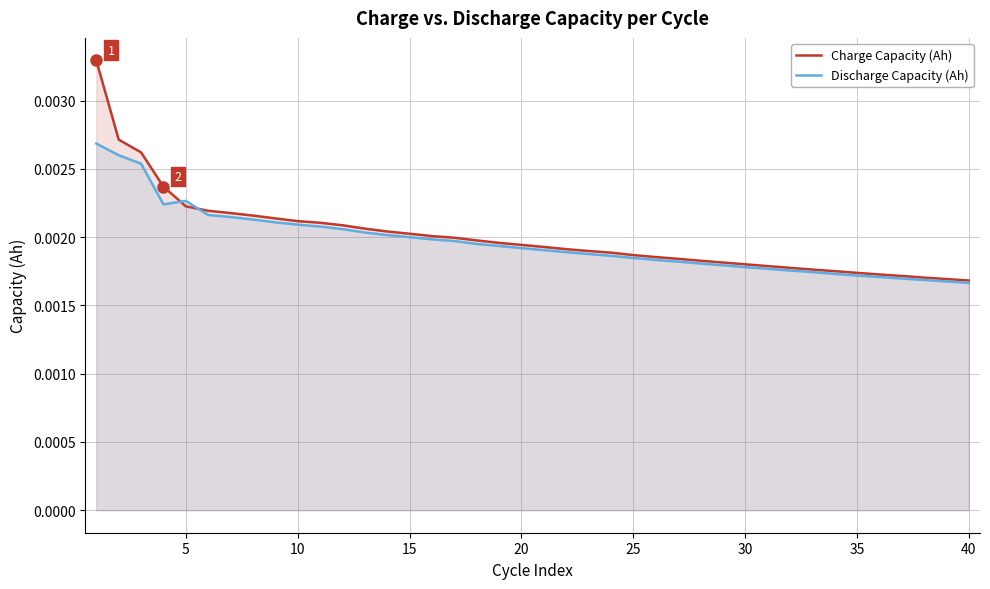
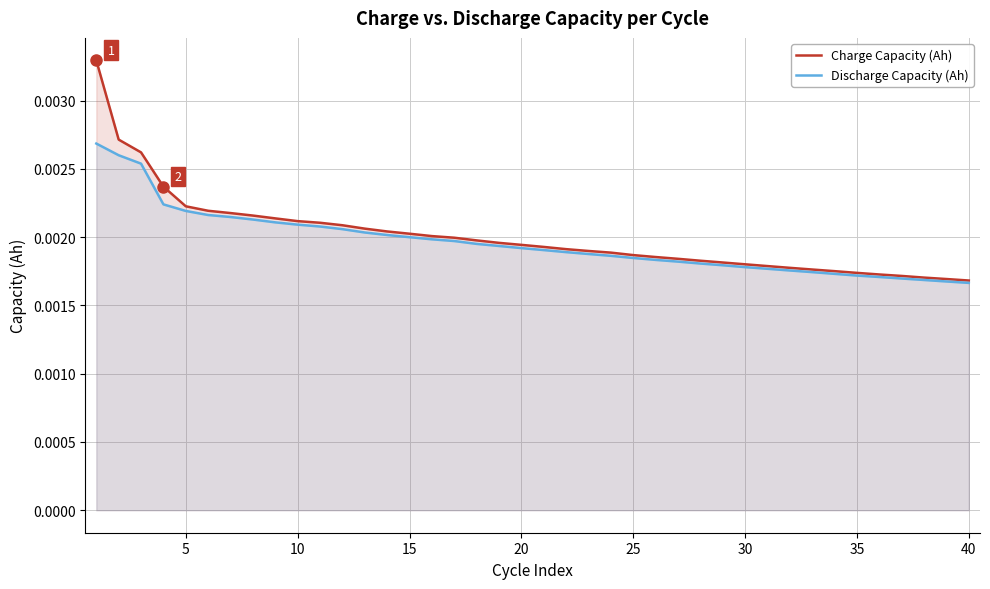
Discharge Capacity (Ah), 5: 0.00227 -> 0.00219
